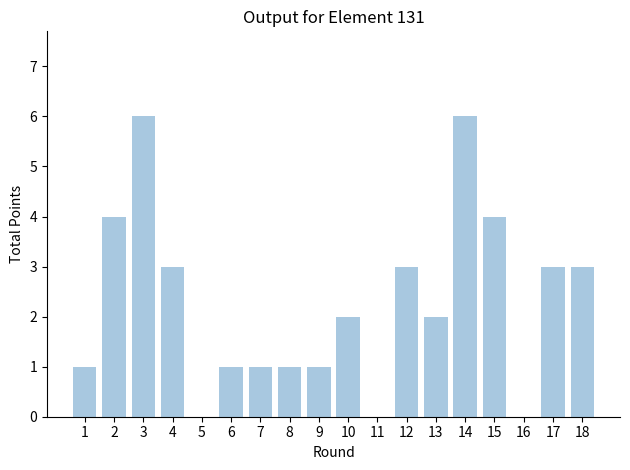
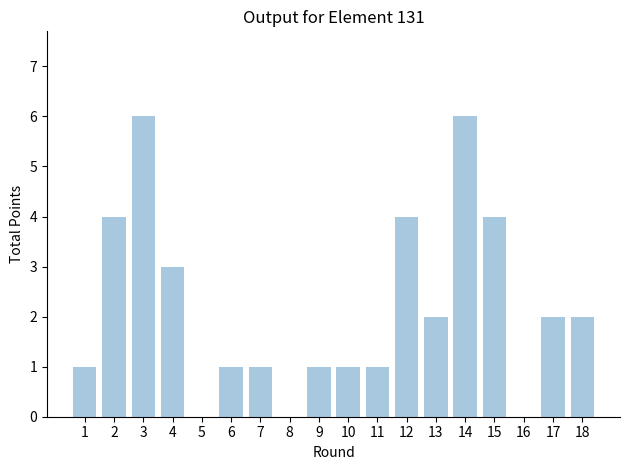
8: 1 -> 0
10: 2 -> 1
11: 0 -> 1
12: 3 -> 4
17: 3 -> 2
18: 3 -> 2
